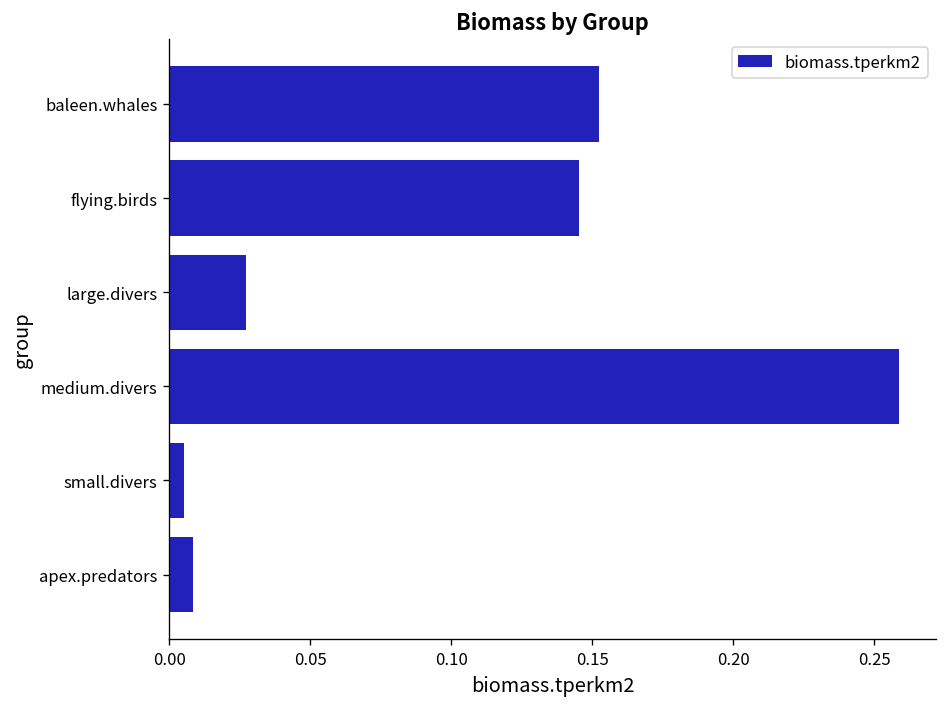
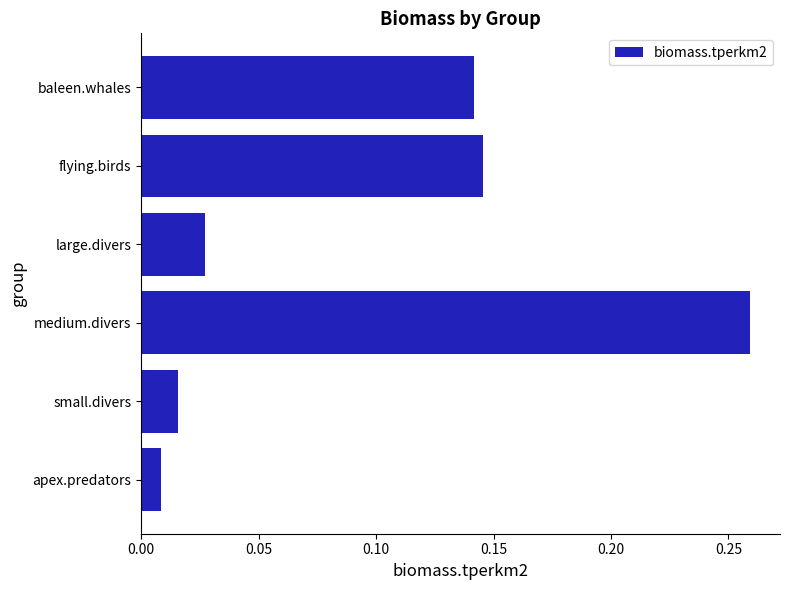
baleen.whales: 0.152 -> 0.142
small.divers: 0.005 -> 0.016
